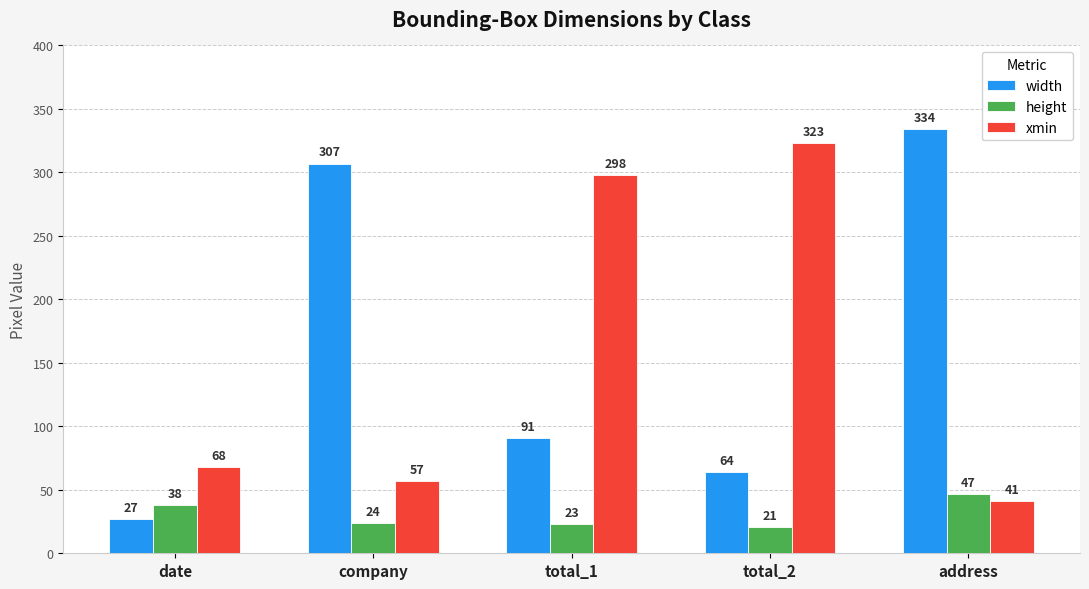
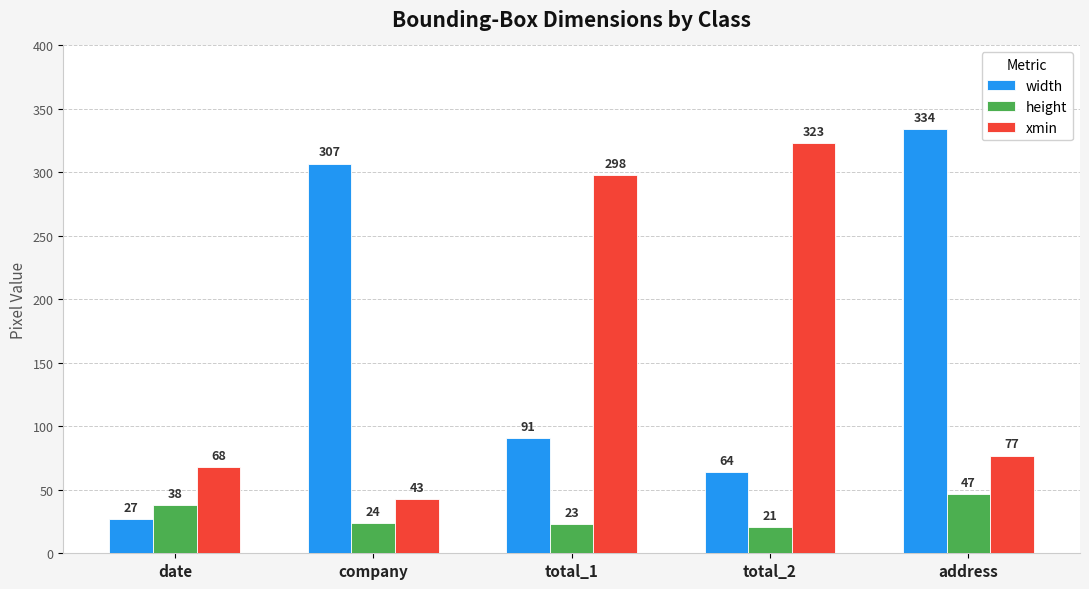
xmin, company: 57 -> 43
xmin, address: 41 -> 77
